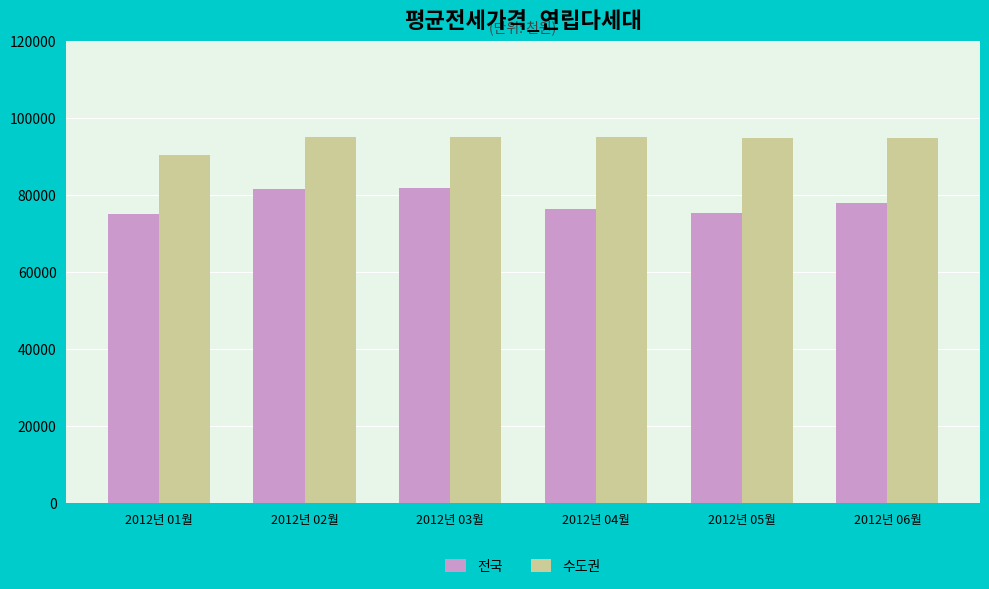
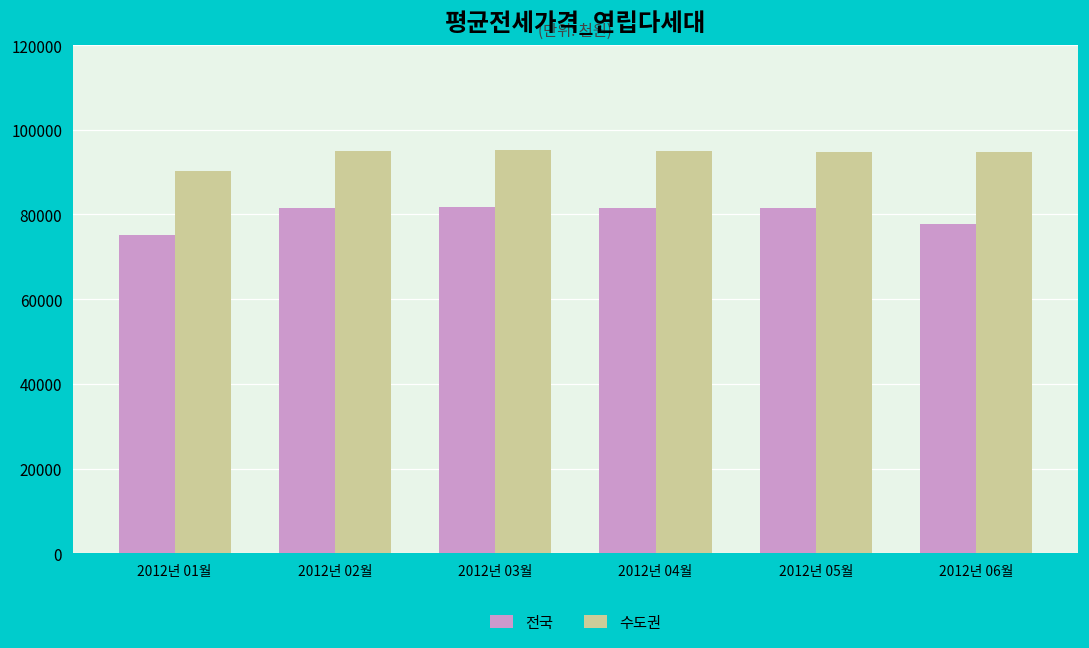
전국, 2012년 04월: 76000 -> 82000
전국, 2012년 05월: 75000 -> 81000
